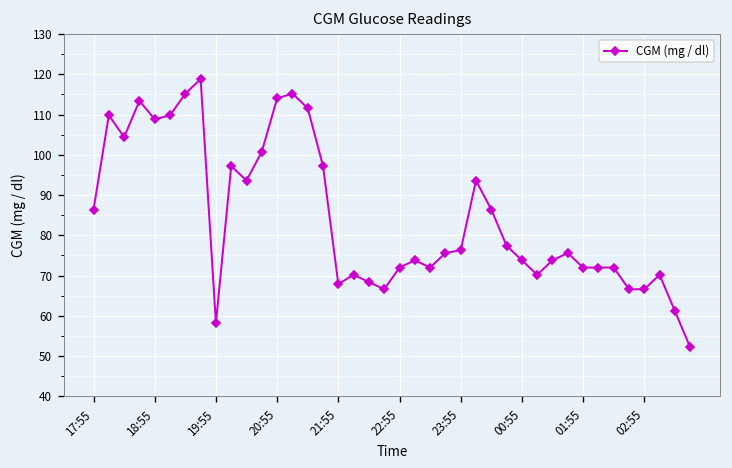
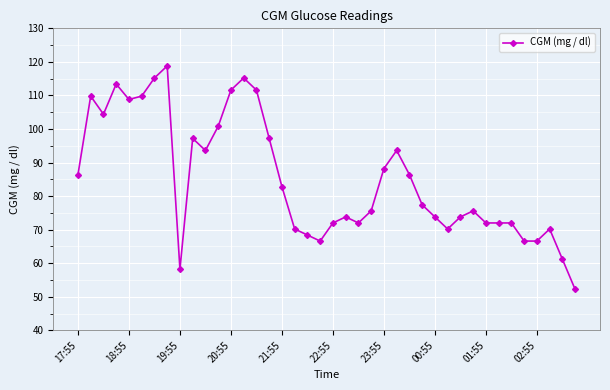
20:55: 114 -> 112
21:55: 68 -> 83
23:55: 76 -> 88
